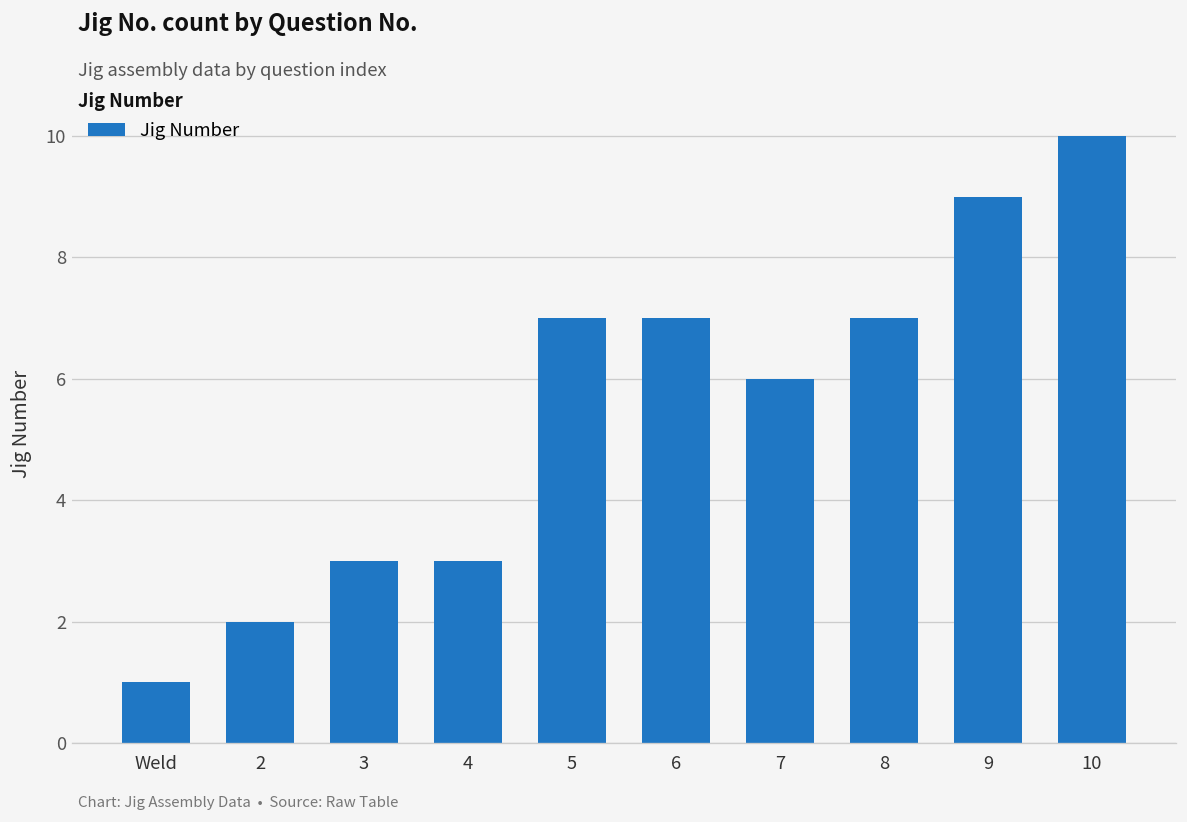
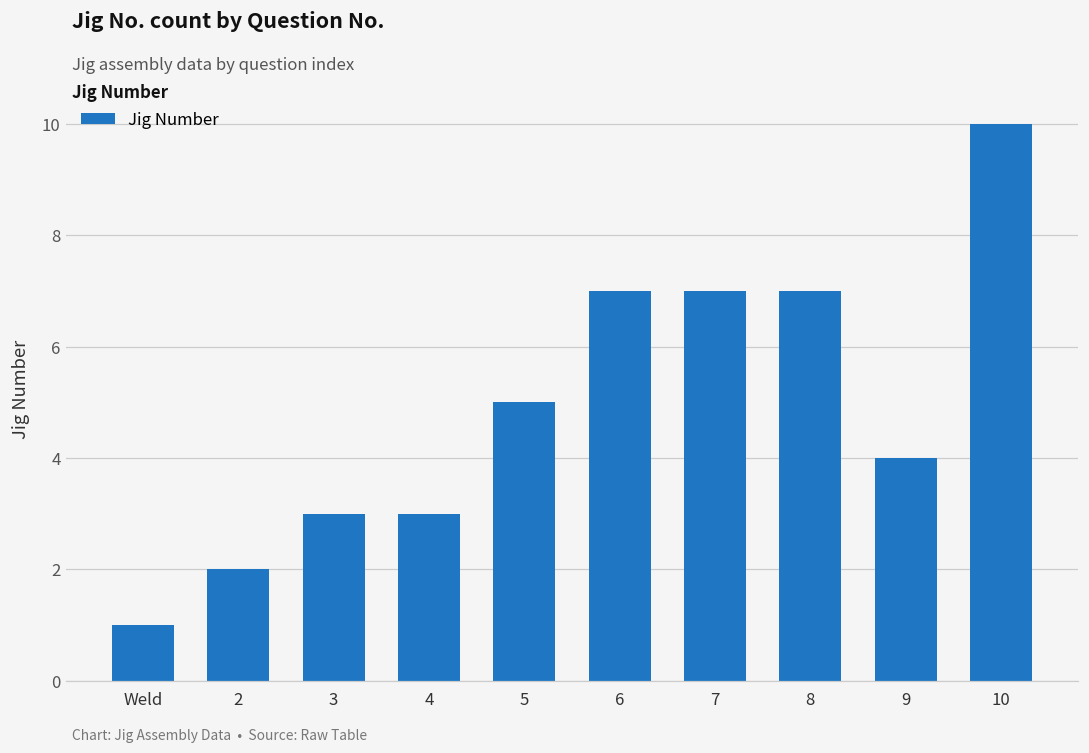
5: 7 -> 5
7: 6 -> 7
9: 9 -> 4
